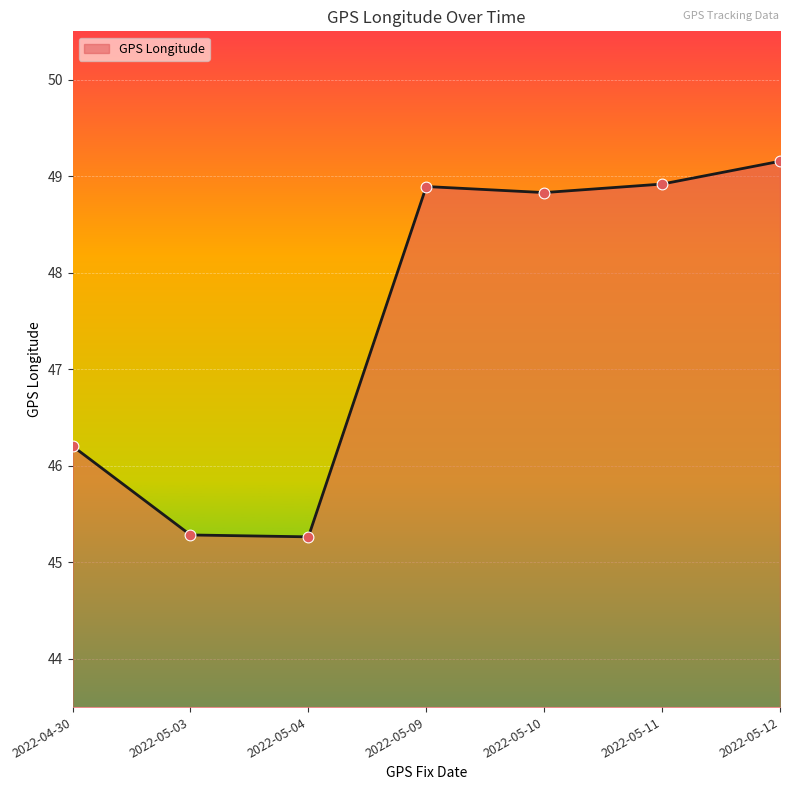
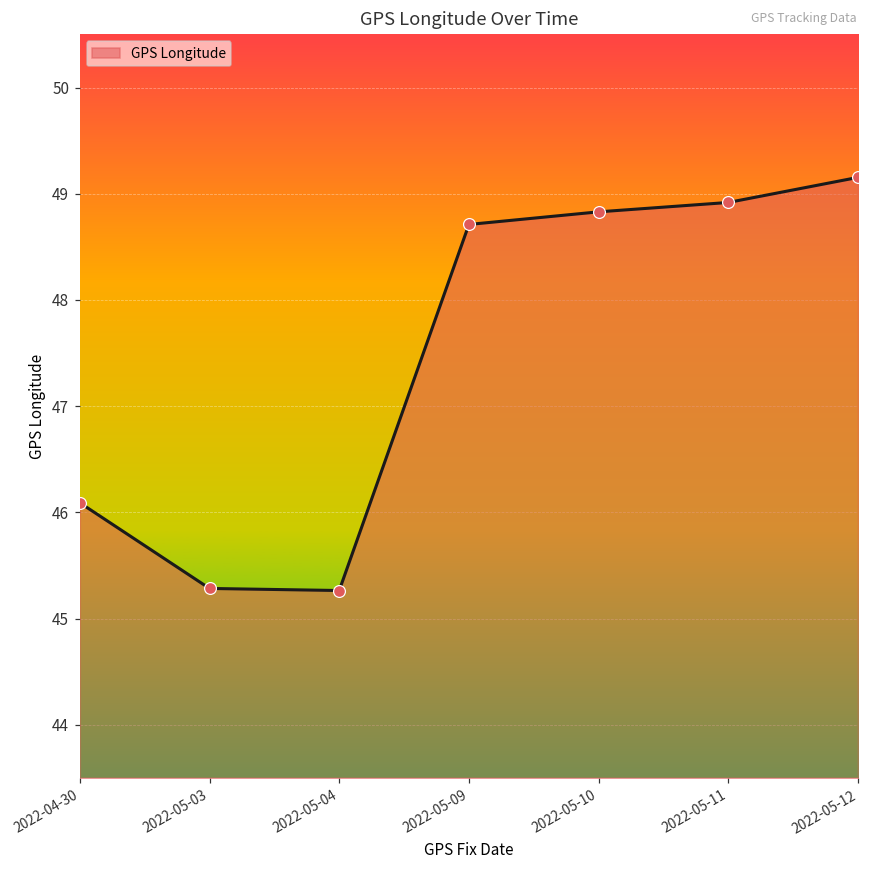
2022-04-30: 46.2 -> 46.1
2022-05-09: 48.9 -> 48.7
